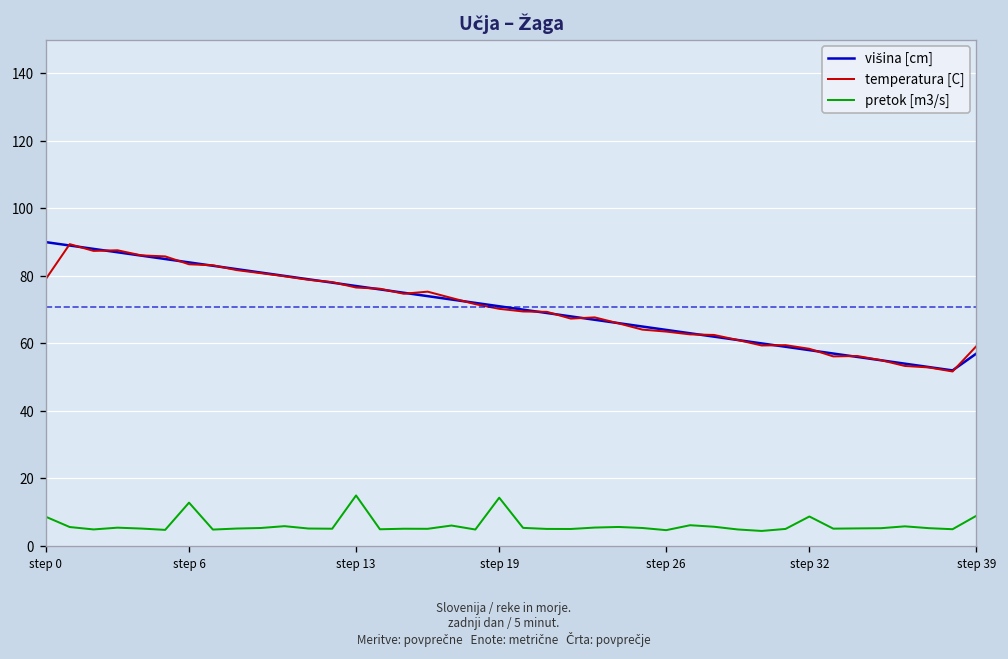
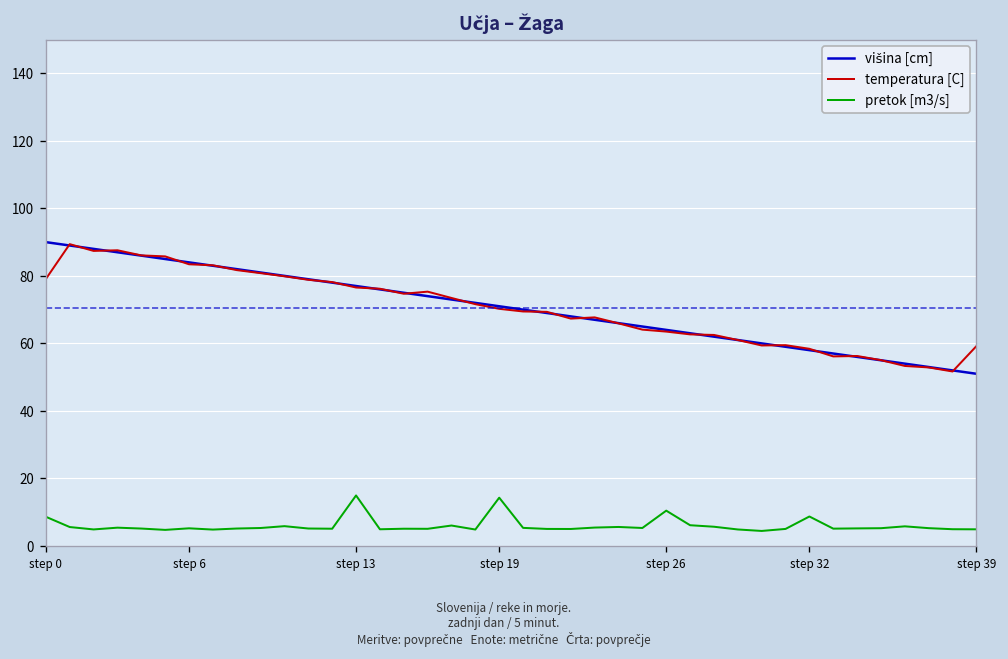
pretok [m3/s], step 6: 13 -> 5
pretok [m3/s], step 26: 5 -> 10
višina [cm], step 39: 57 -> 51
pretok [m3/s], step 39: 9 -> 5
